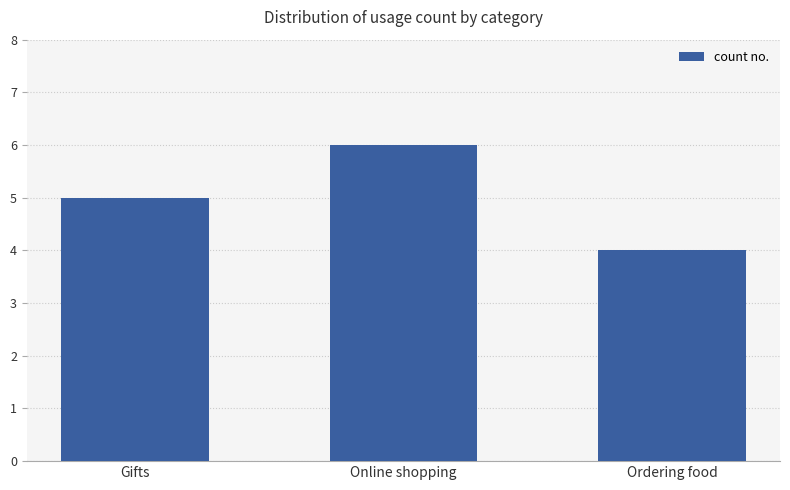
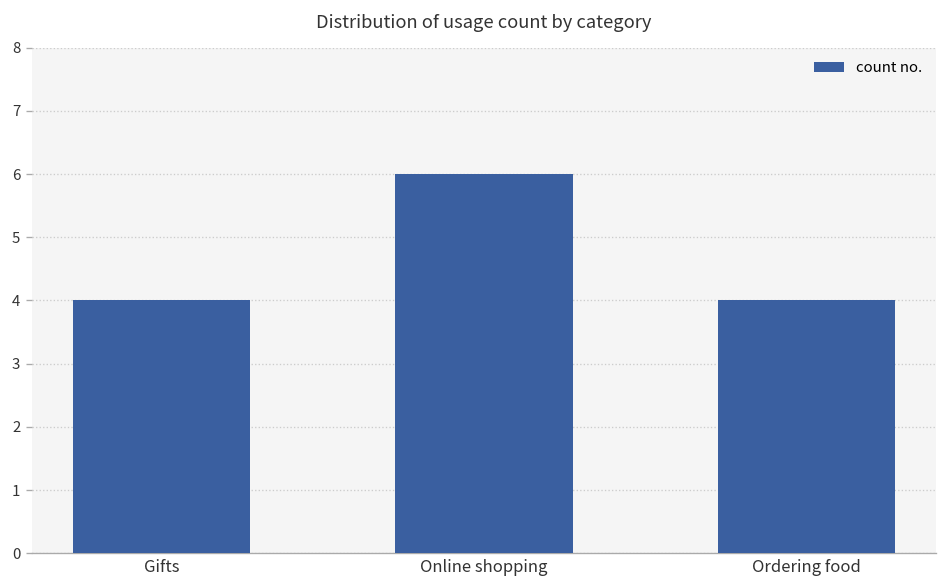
Gifts: 5 -> 4
